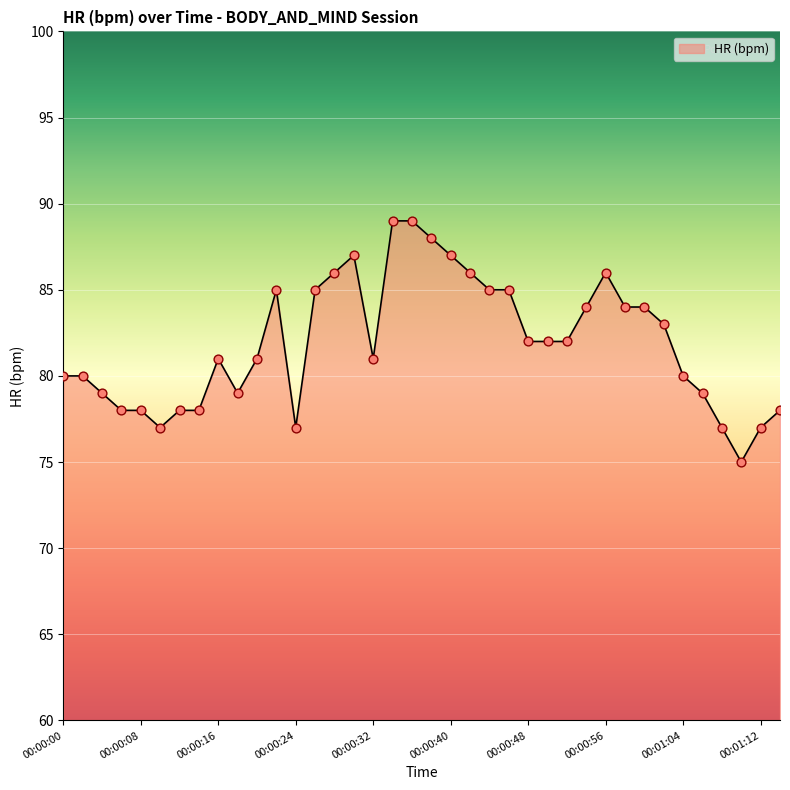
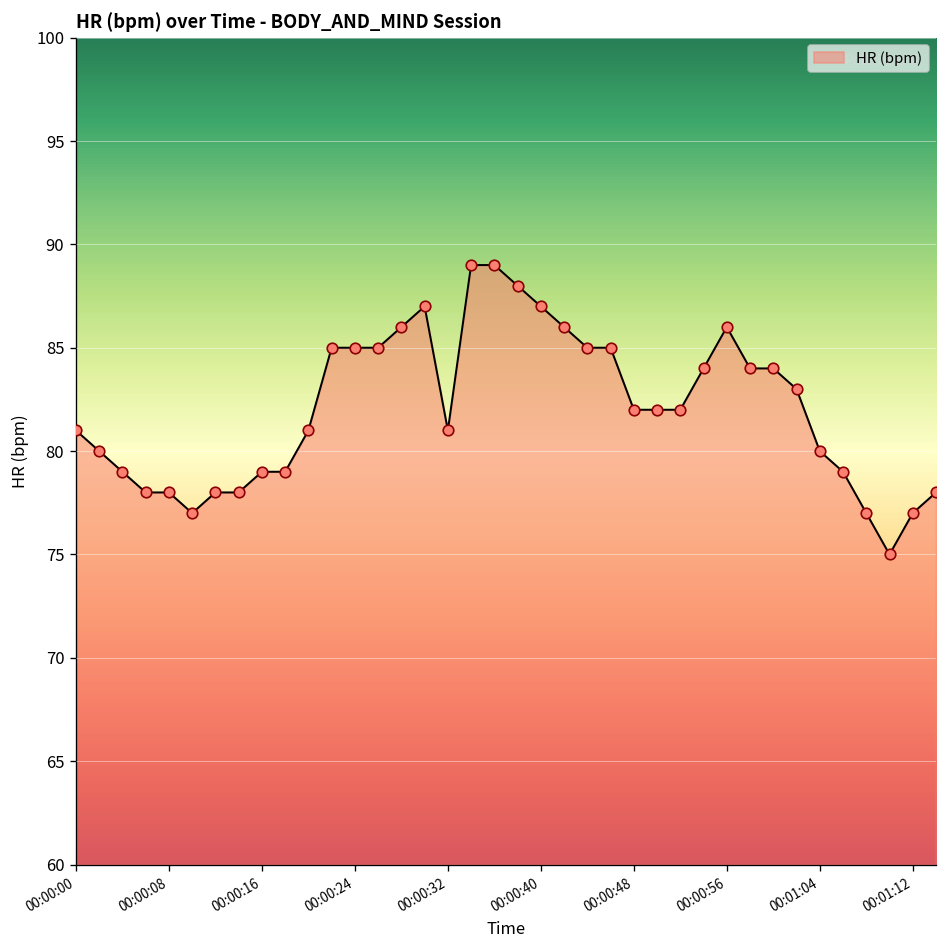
00:00:00: 80 -> 81
00:00:16: 81 -> 79
00:00:24: 77 -> 85
